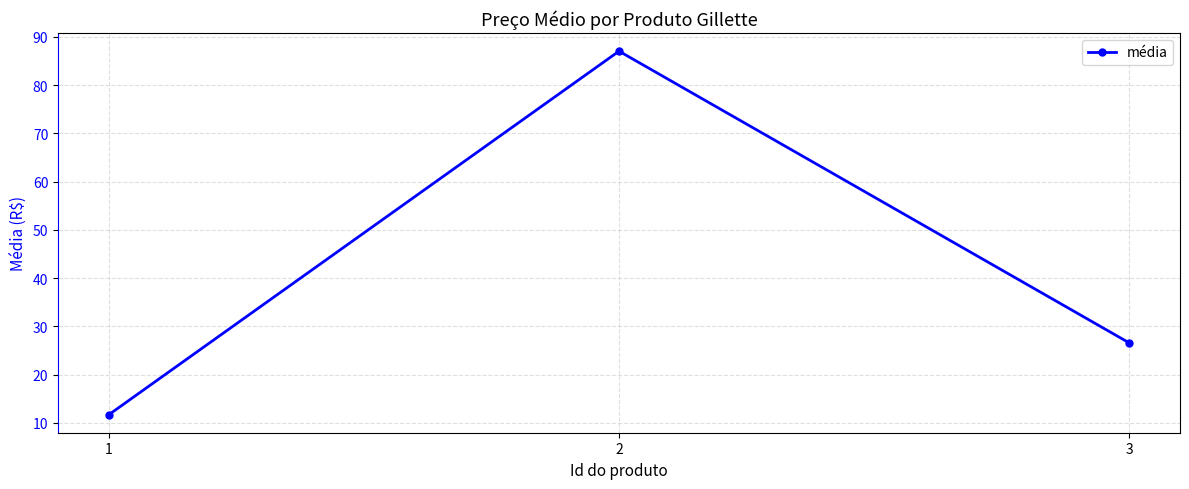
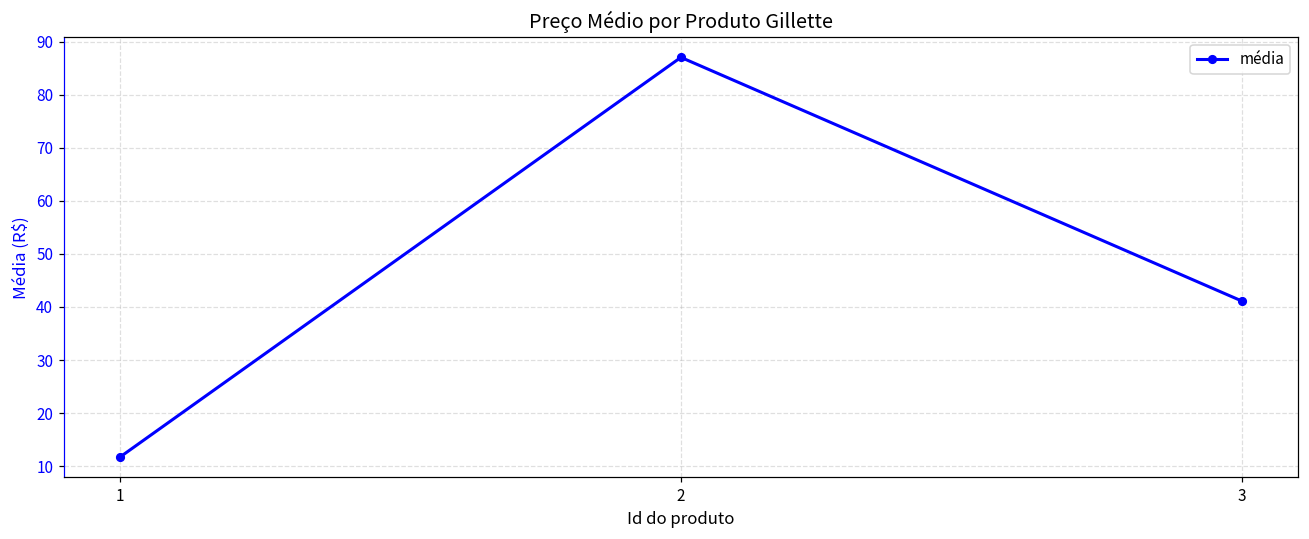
3: 27 -> 41
